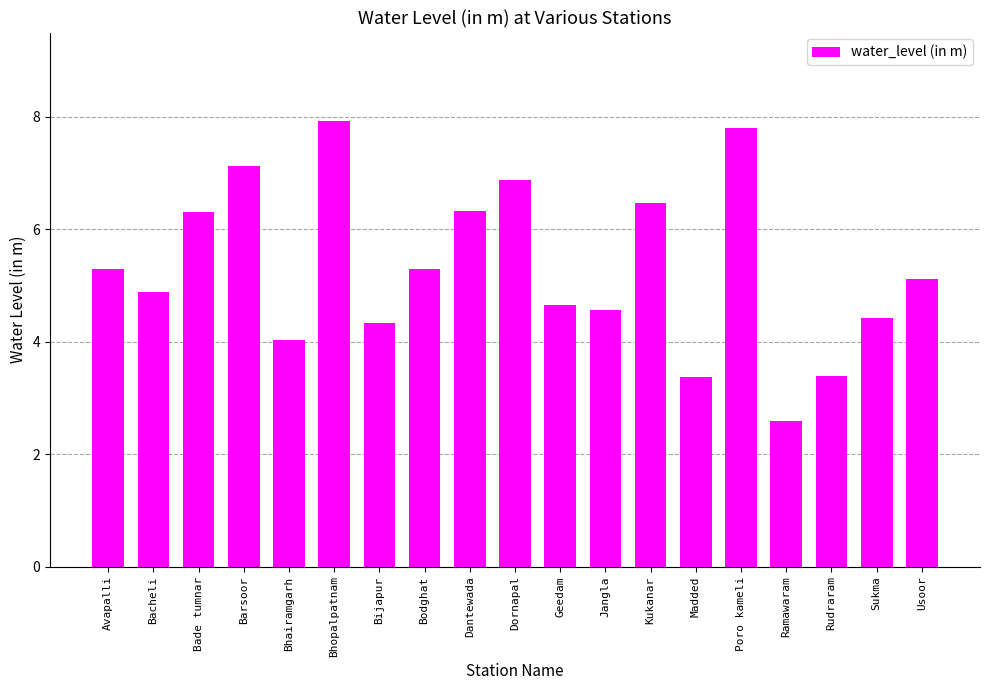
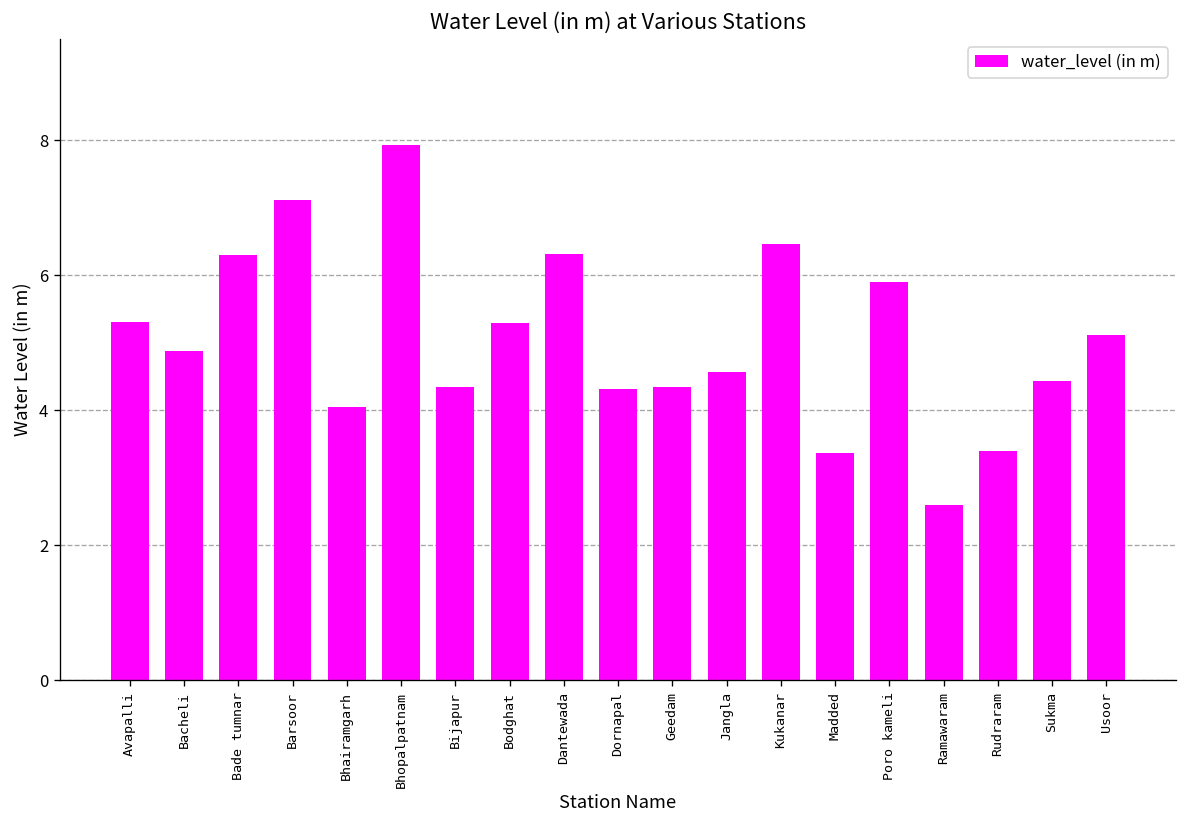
Dornapal: 6.9 -> 4.3
Geedam: 4.7 -> 4.4
Poro kameli: 7.8 -> 5.9
